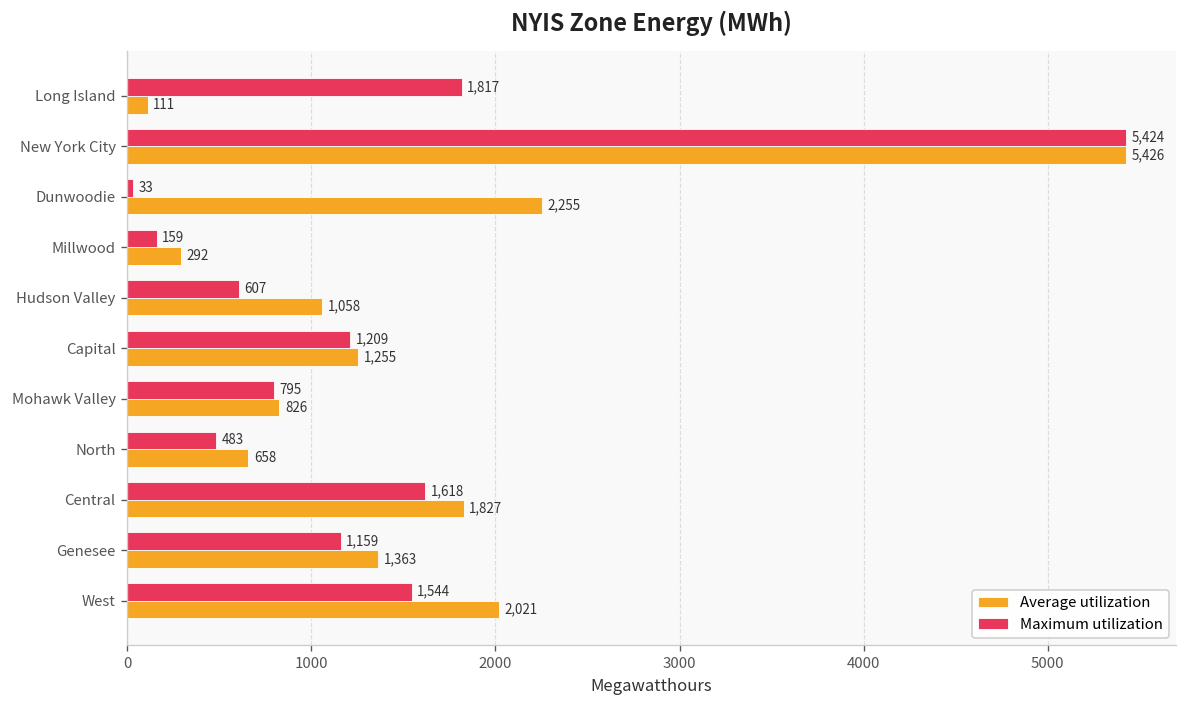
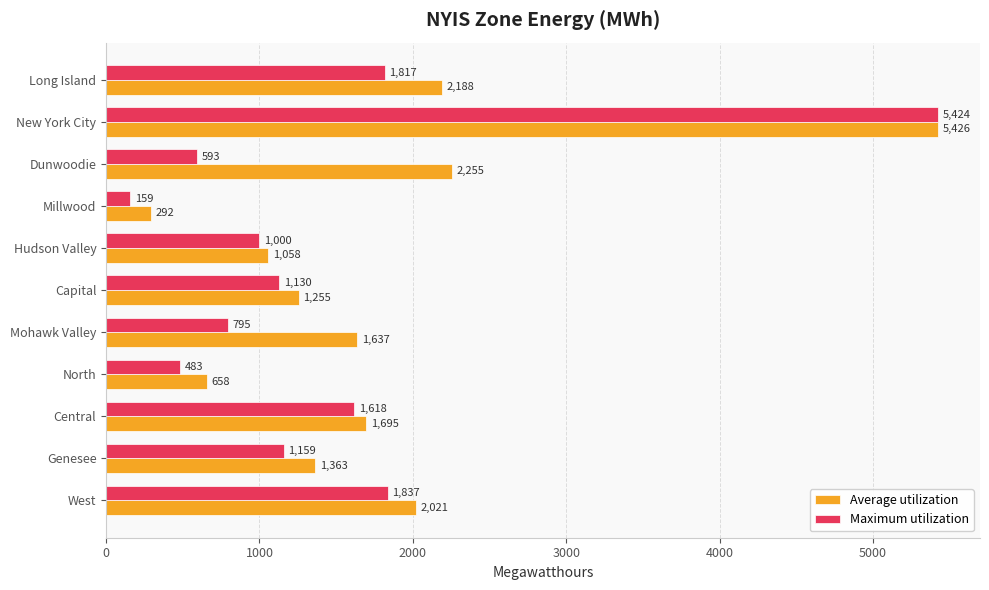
Average utilization, Long Island: 111 -> 2,188
Maximum utilization, Dunwoodie: 33 -> 593
Maximum utilization, Hudson Valley: 607 -> 1,000
Maximum utilization, Capital: 1,209 -> 1,130
Average utilization, Mohawk Valley: 826 -> 1,637
Average utilization, Central: 1,827 -> 1,695
Maximum utilization, West: 1,544 -> 1,837
